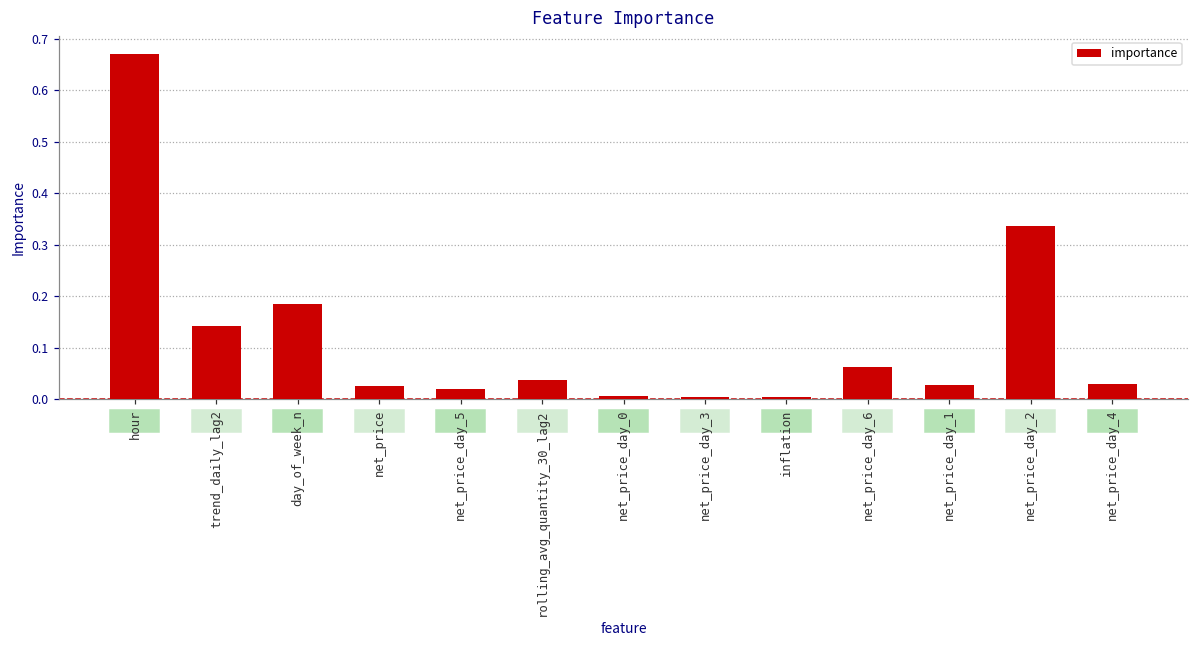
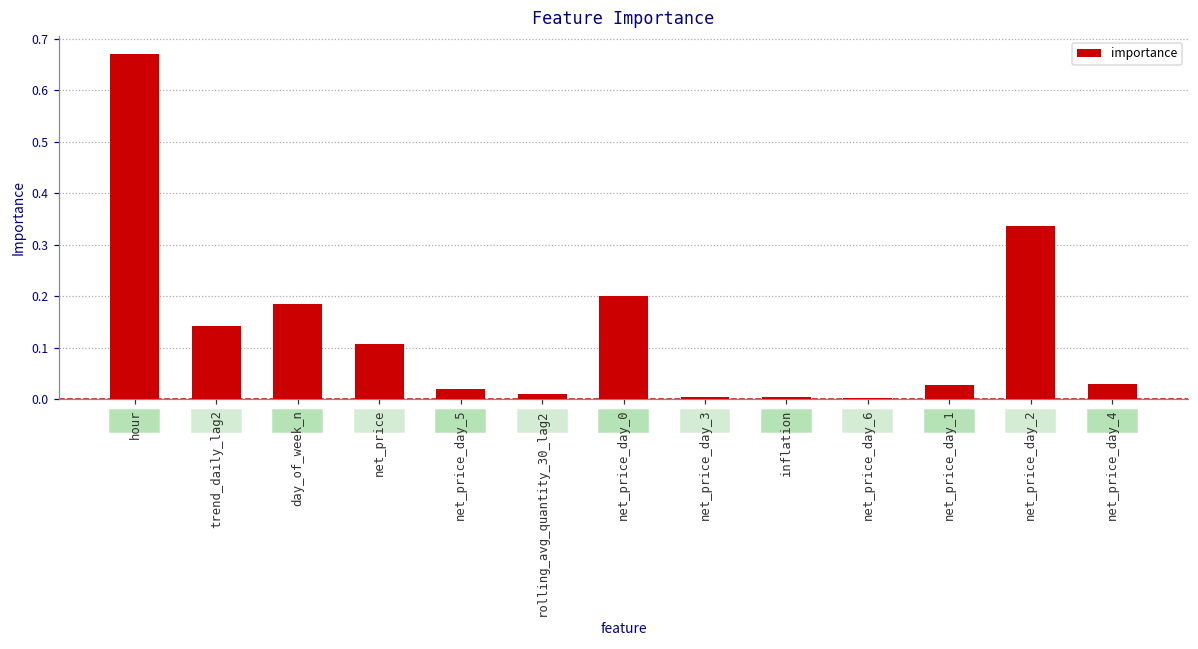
net_price: 0.03 -> 0.11
rolling_avg_quantity_30_lag2: 0.04 -> 0.01
net_price_day_0: 0.01 -> 0.20
net_price_day_6: 0.06 -> 0.00
